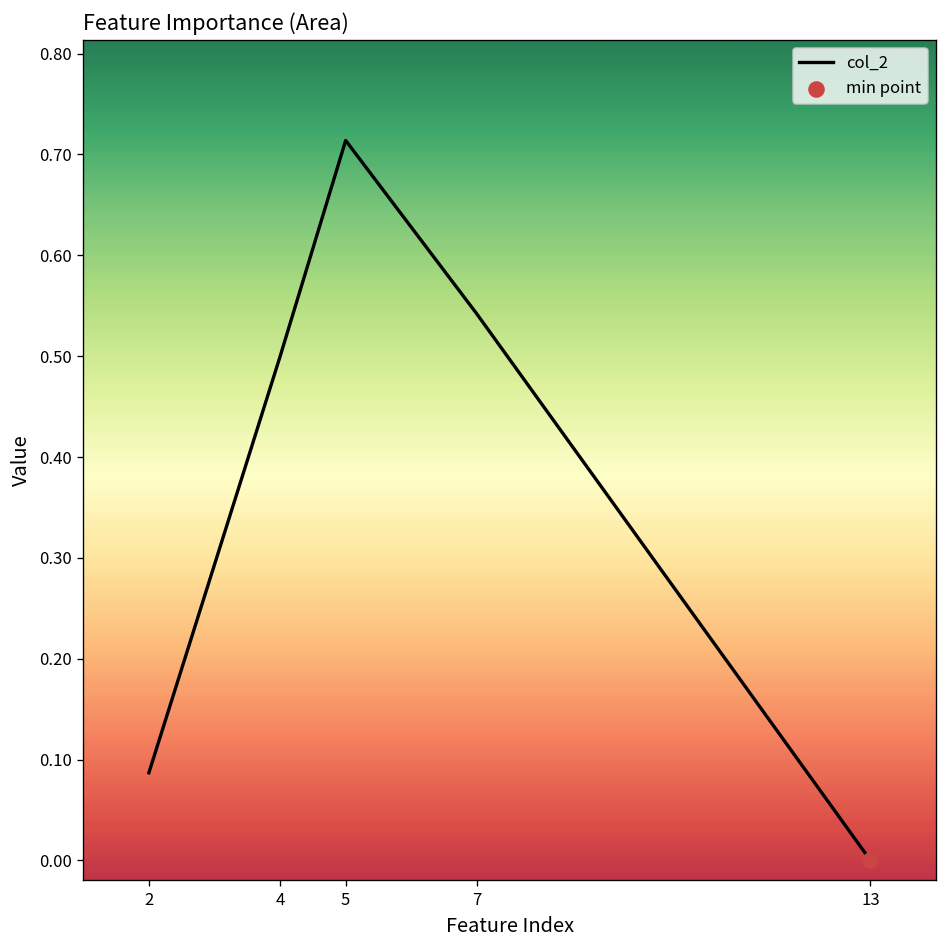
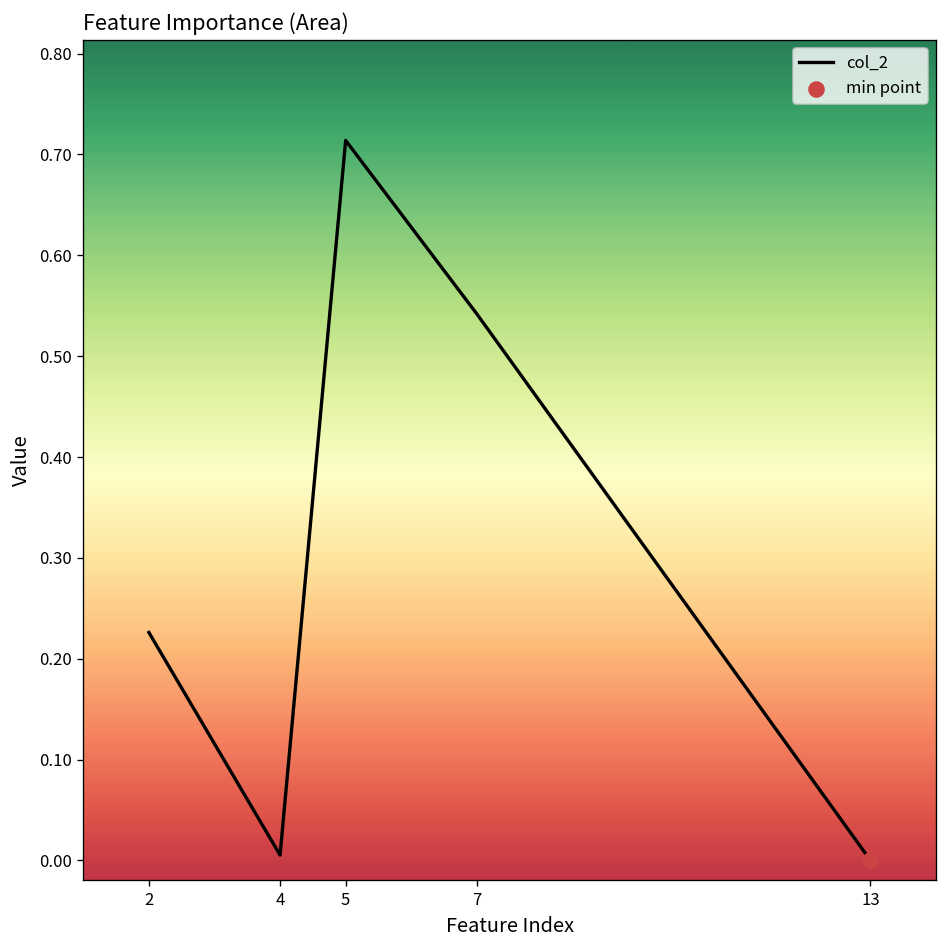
col_2, 2: 0.09 -> 0.23
col_2, 4: 0.50 -> 0.01
